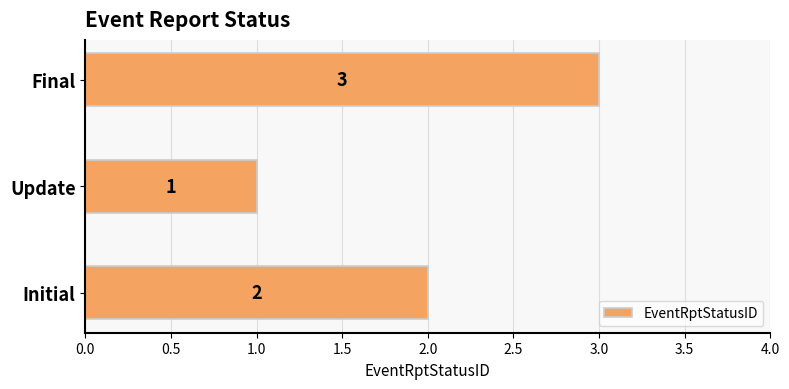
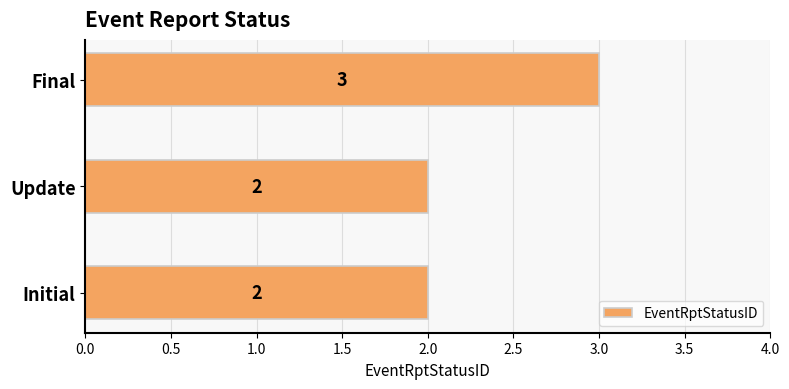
Update: 1 -> 2
